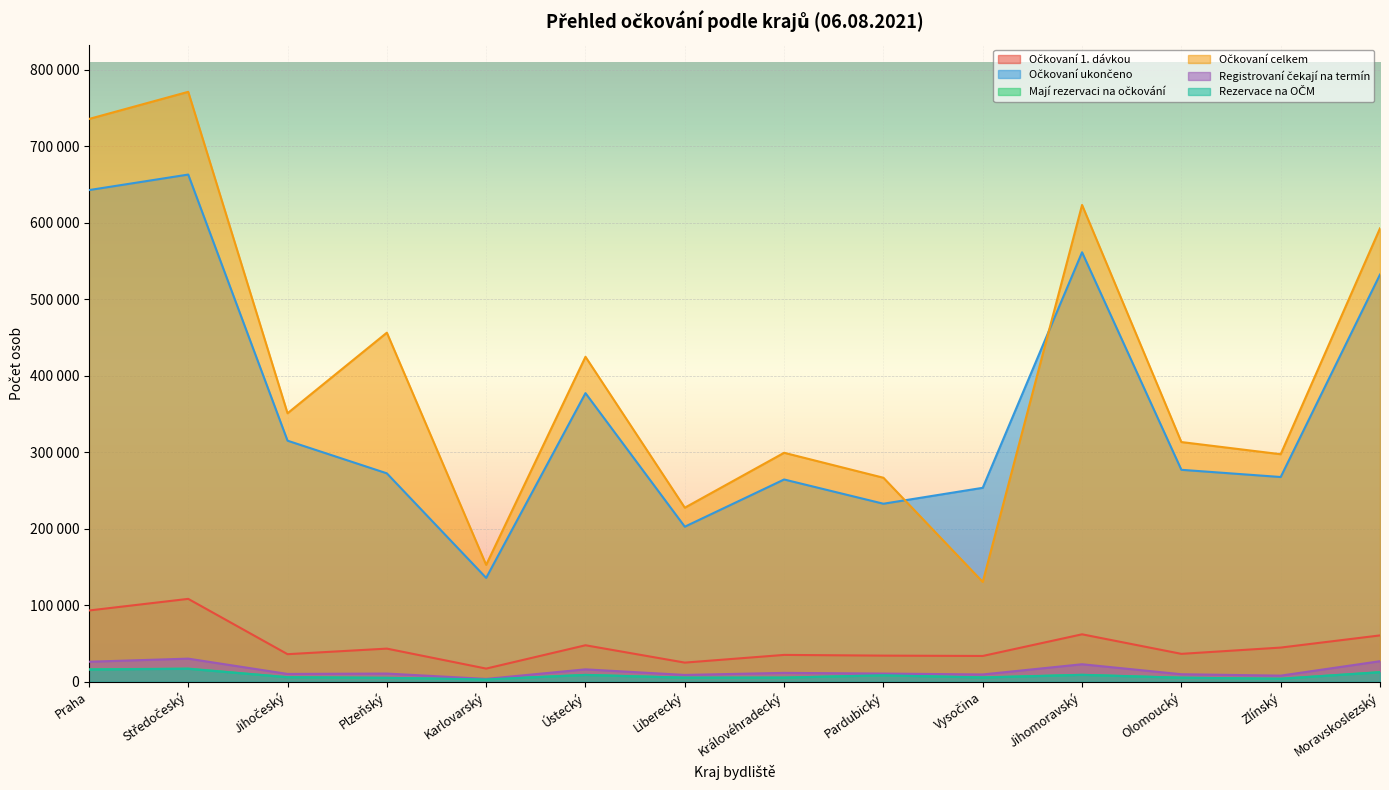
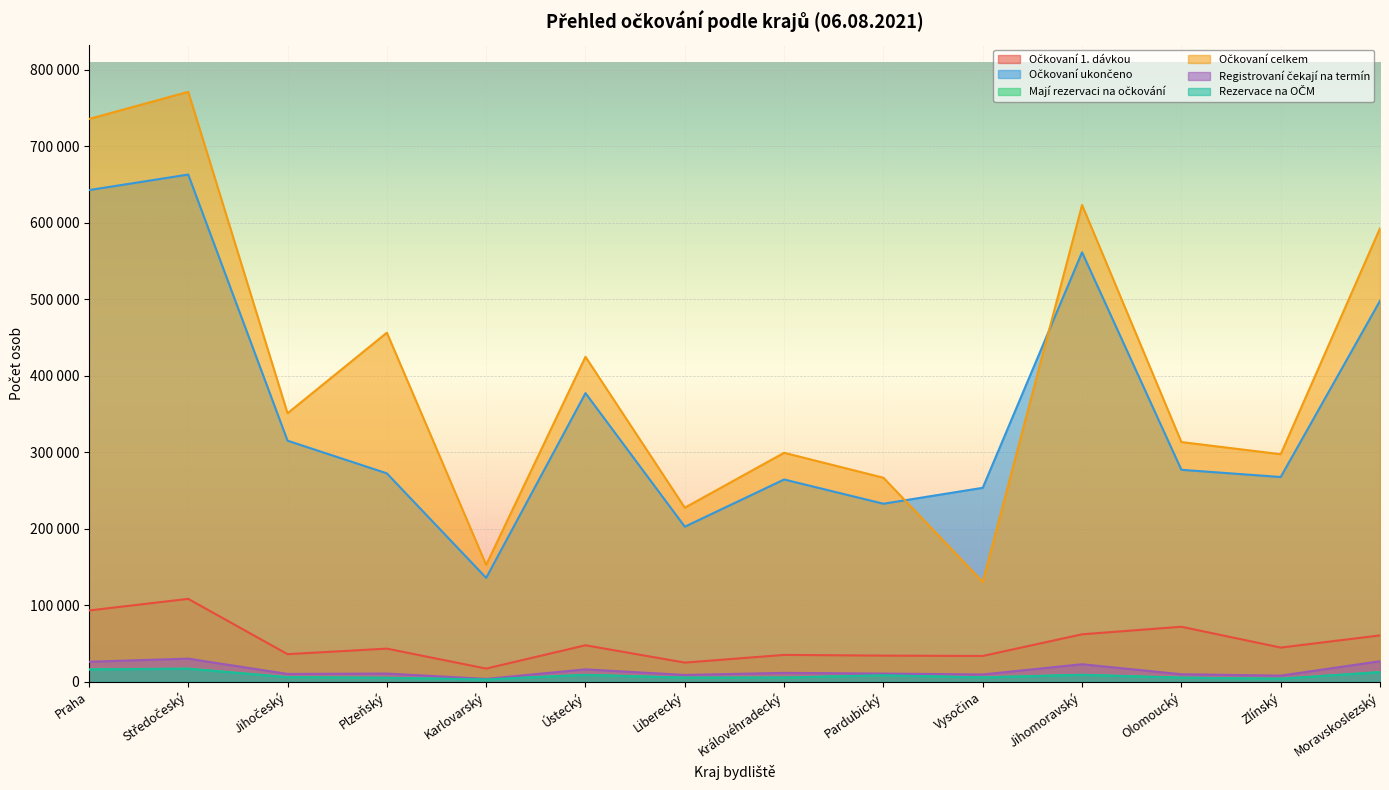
Očkovaní 1. dávkou, Olomoucký: 40000 -> 70000
Očkovaní ukončeno, Moravskoslezský: 530000 -> 500000
